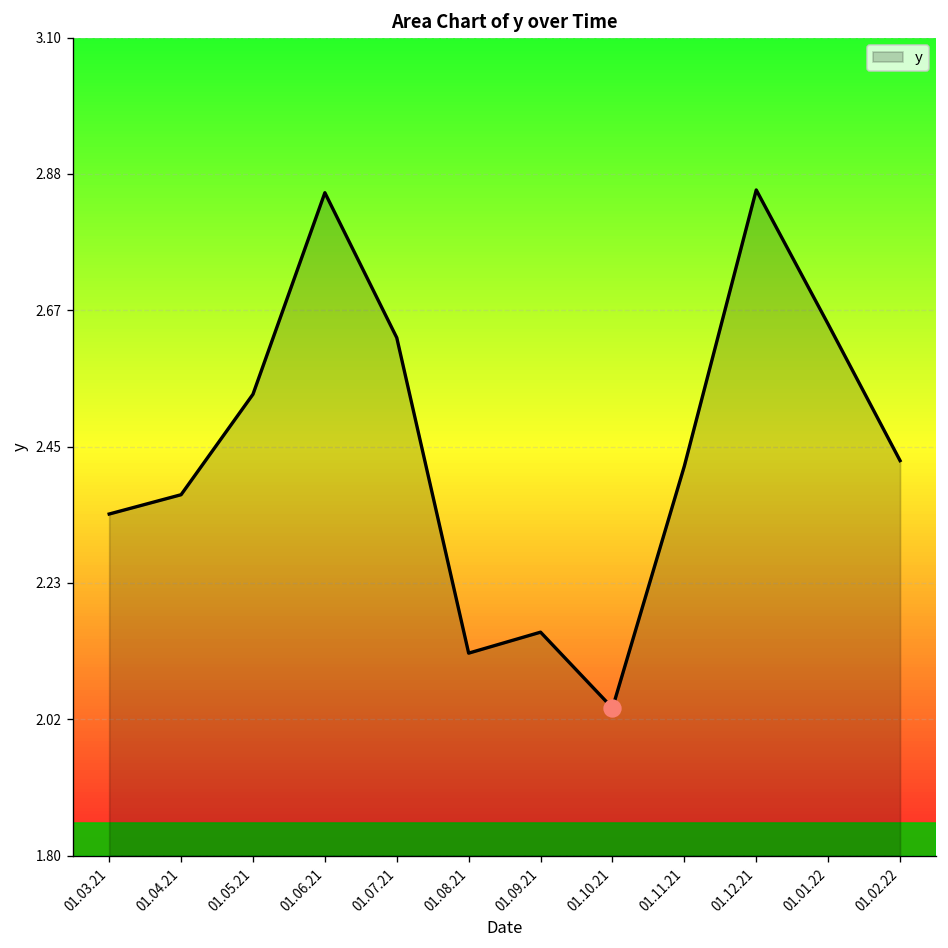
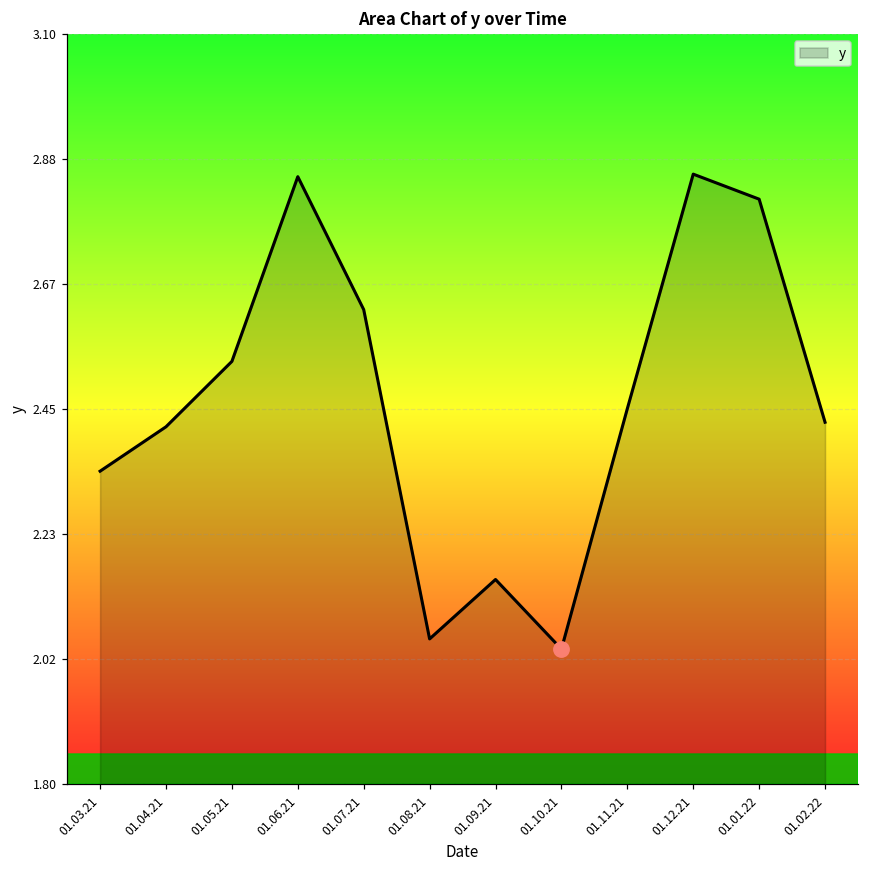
y, 01.04.21: 2.37 -> 2.42
y, 01.08.21: 2.12 -> 2.05
y, 01.11.21: 2.42 -> 2.45
y, 01.01.22: 2.64 -> 2.81
